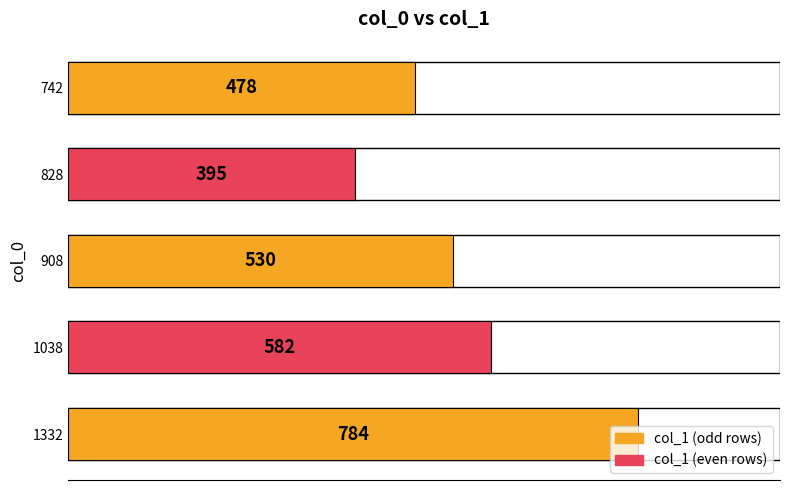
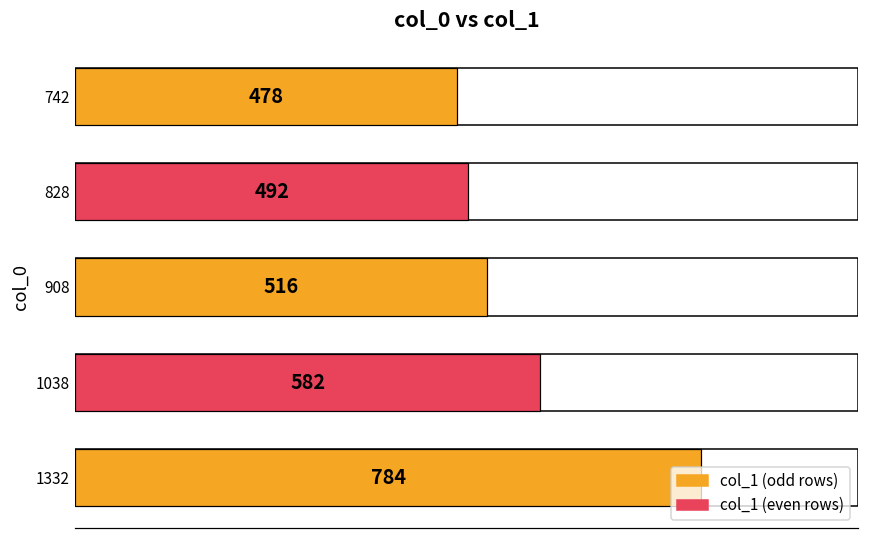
828: 395 -> 492
908: 530 -> 516
